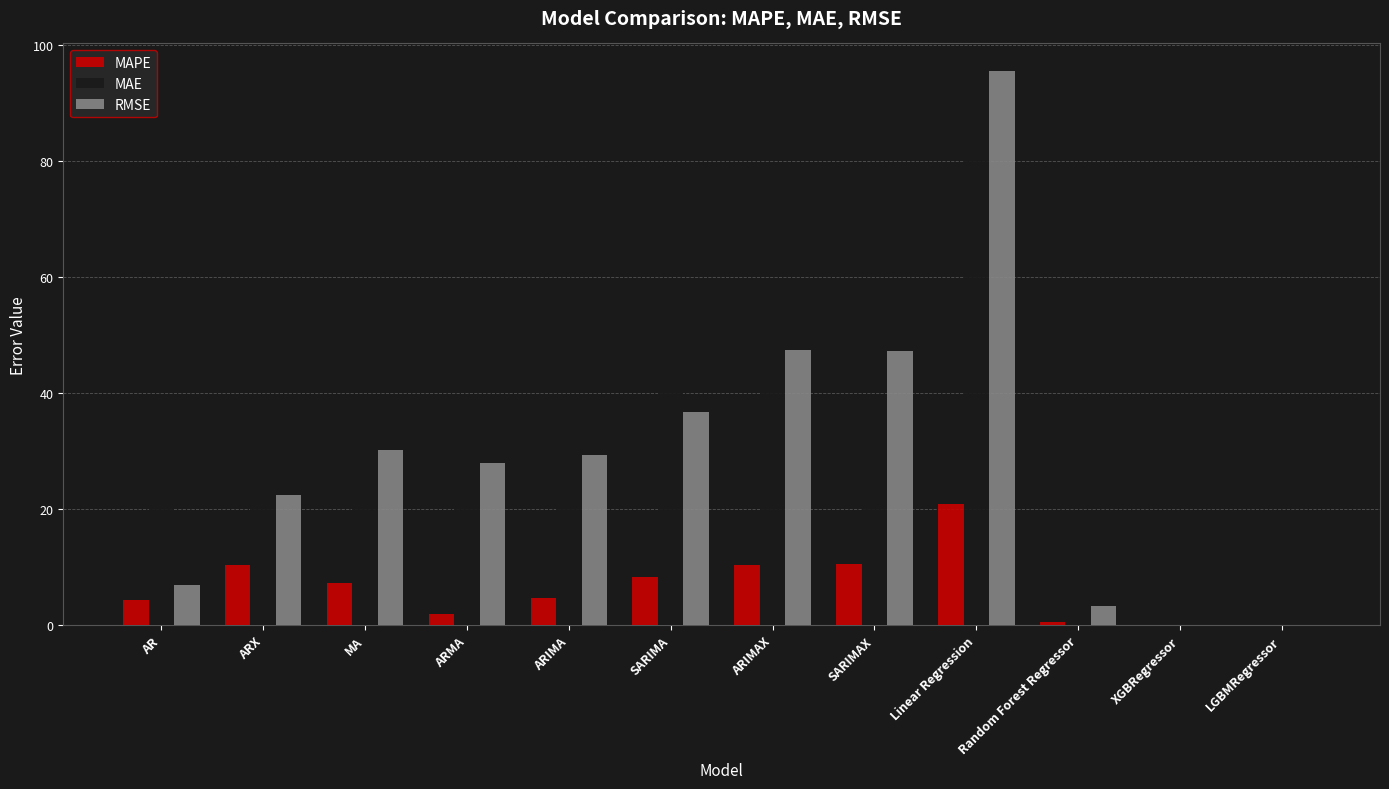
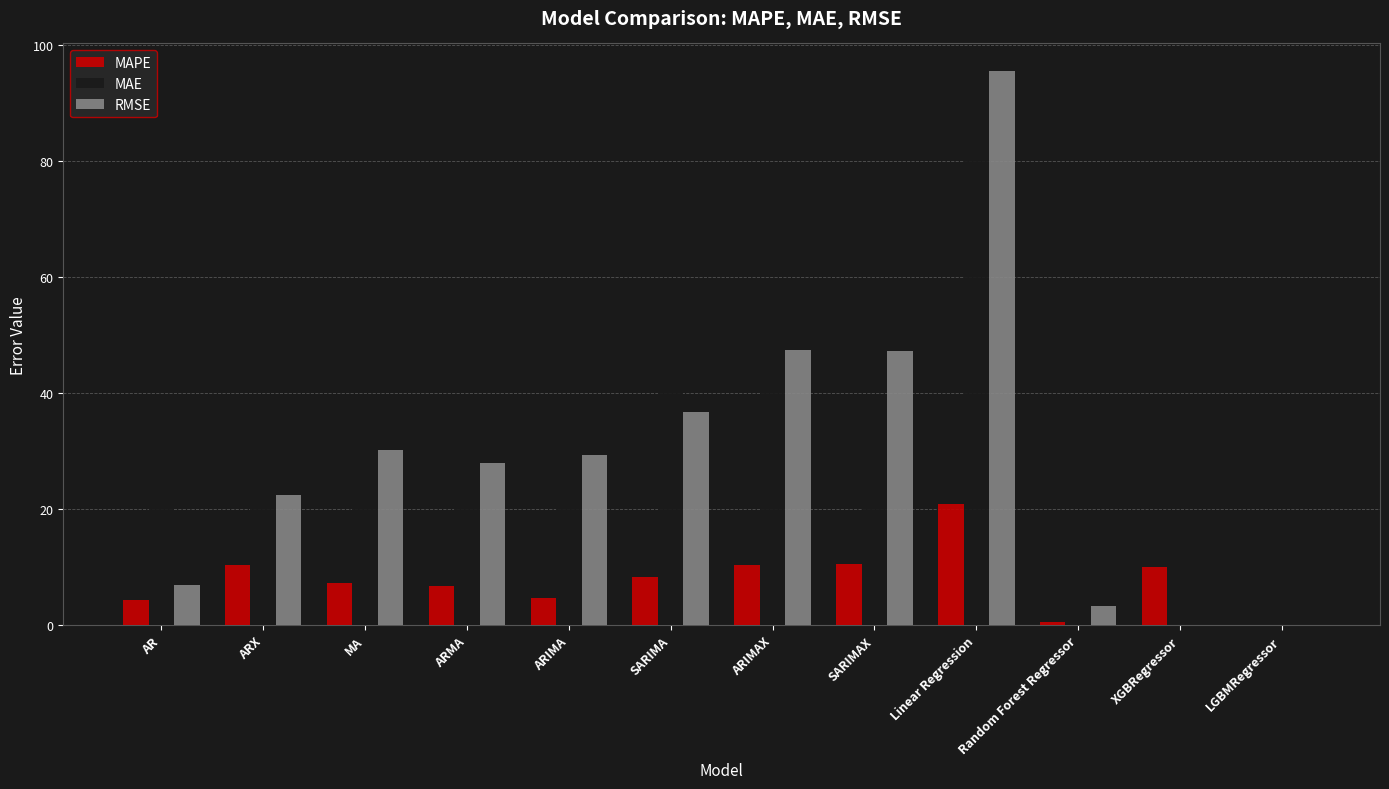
MAPE, ARMA: 2 -> 7
MAPE, XGBRegressor: 0 -> 10
